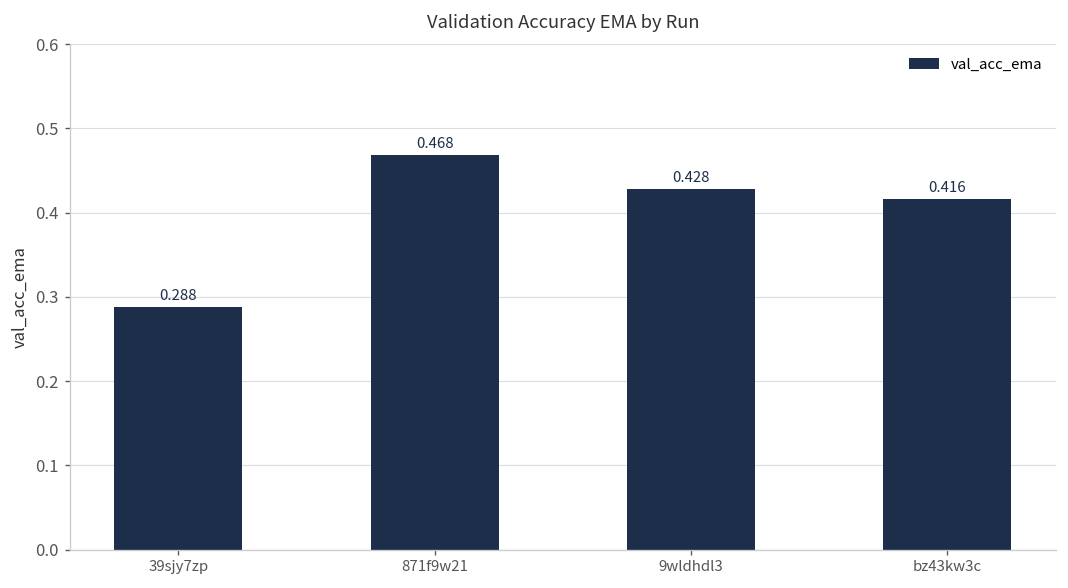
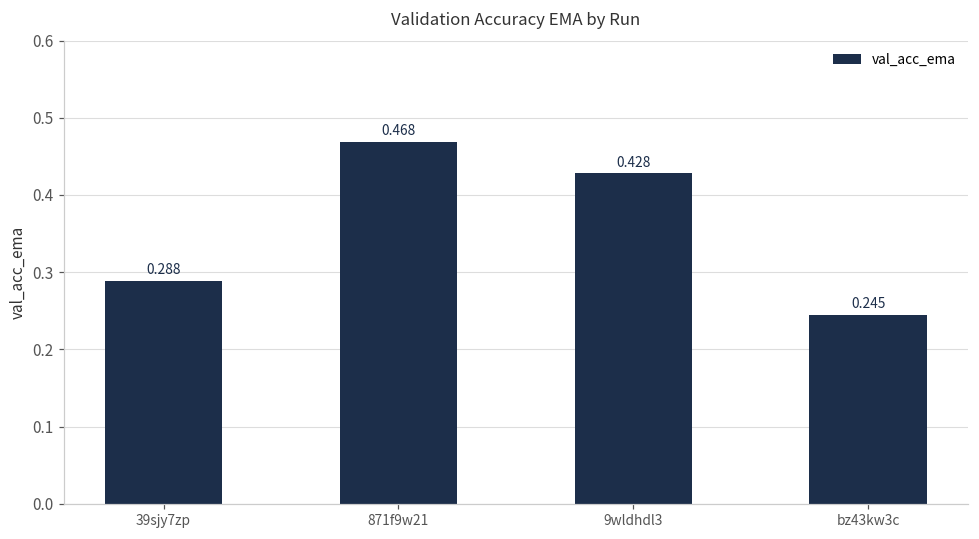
bz43kw3c: 0.416 -> 0.245
